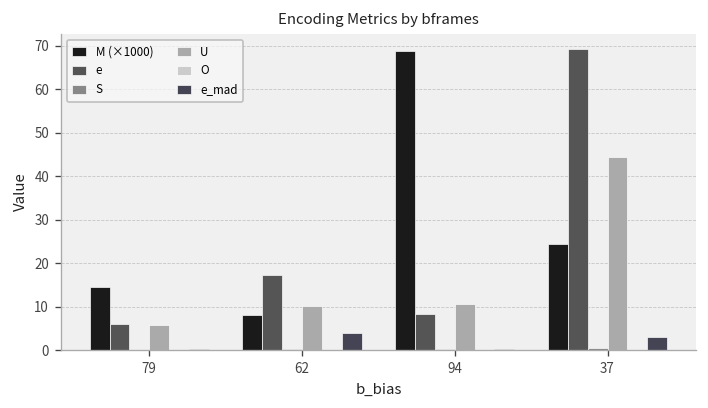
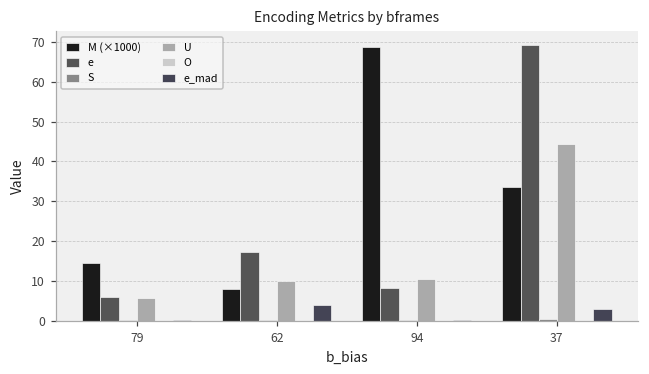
M (×1000), 37: 24 -> 33
